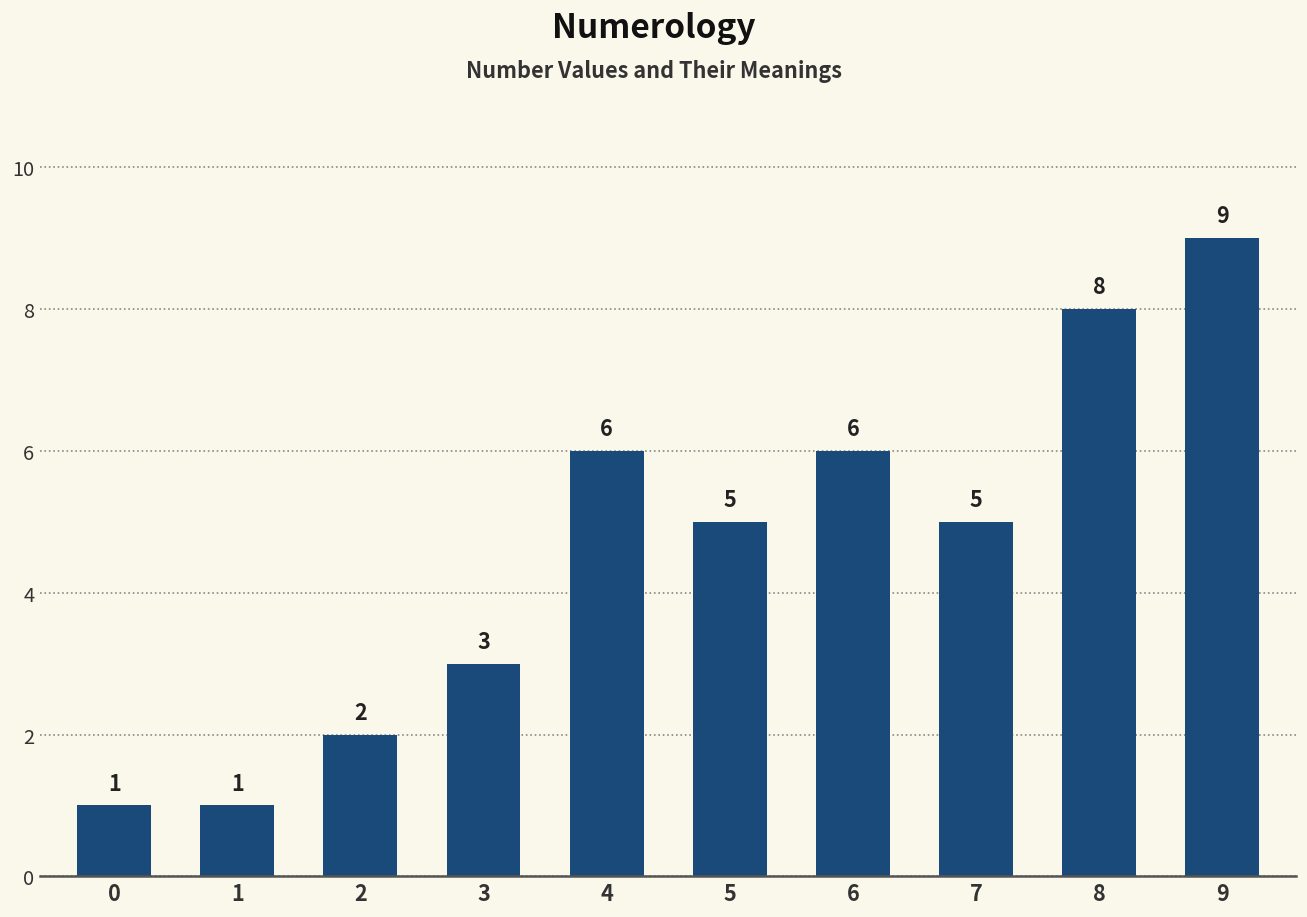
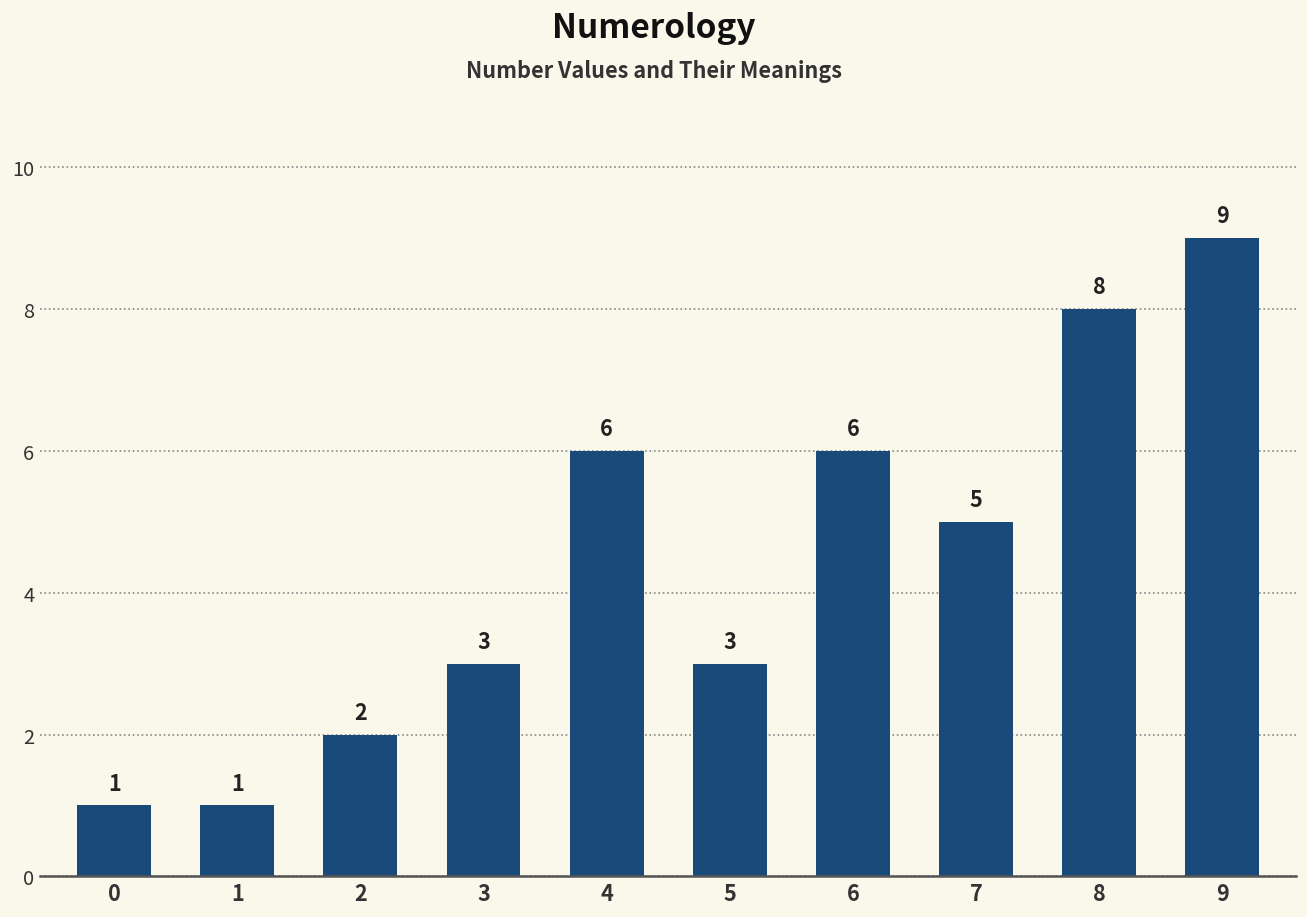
5: 5 -> 3
